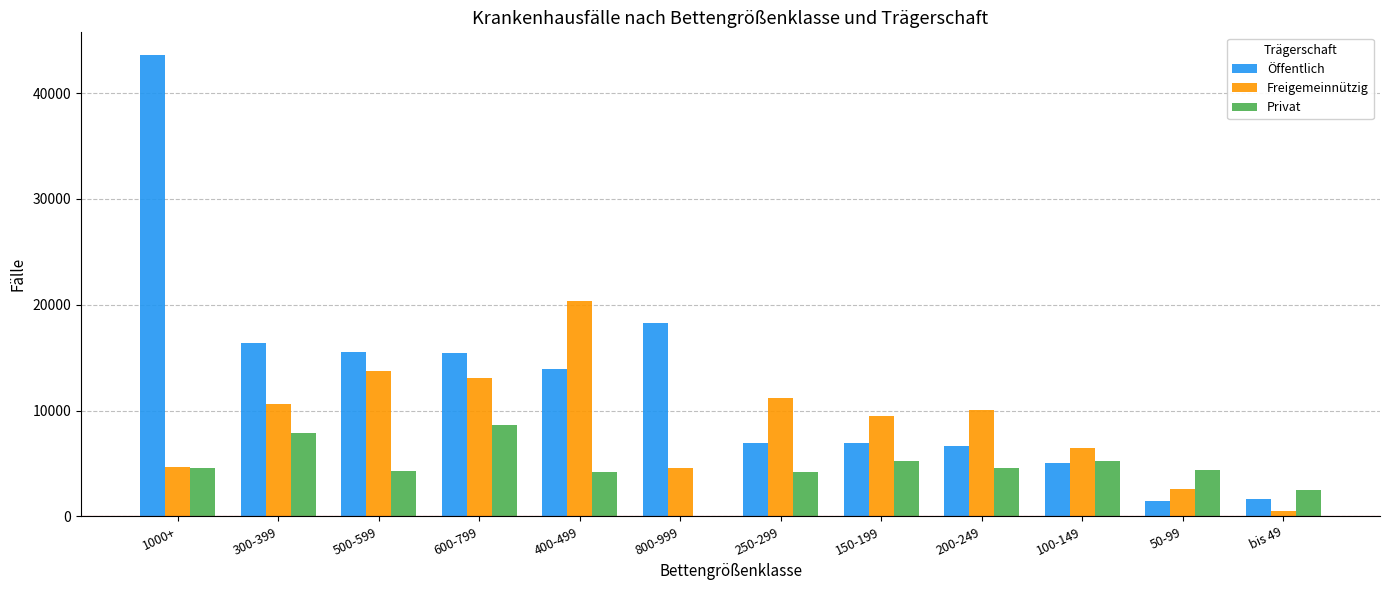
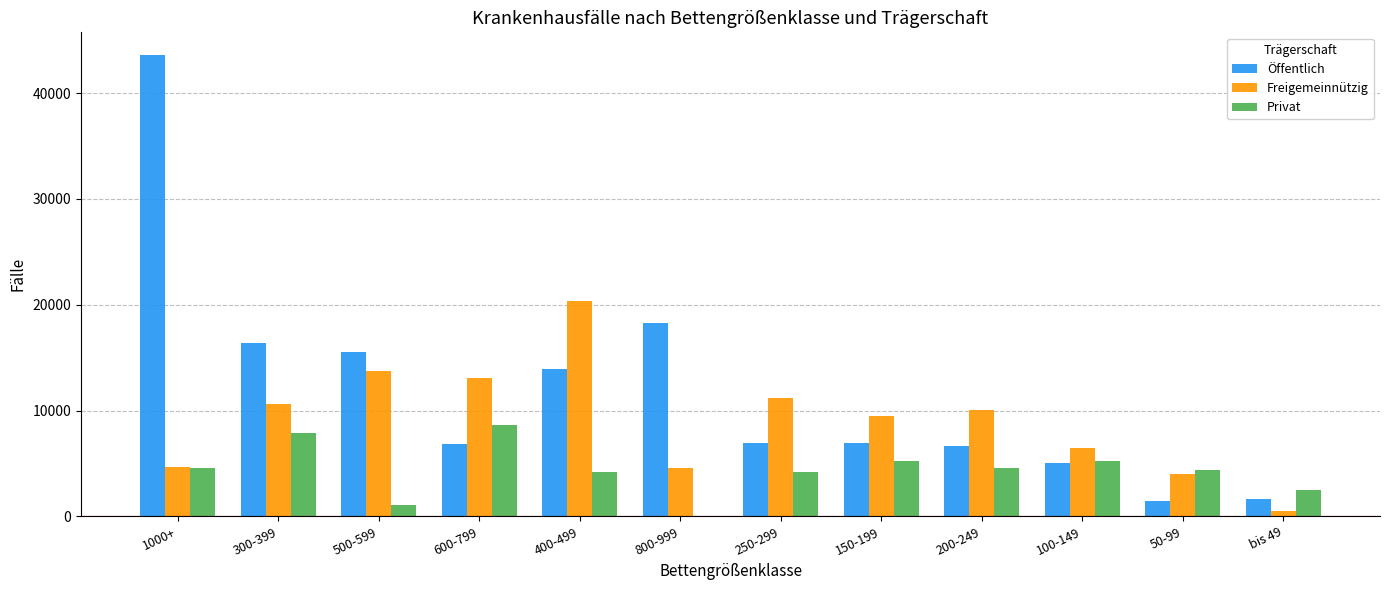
Privat, 500-599: 4300 -> 1000
Öffentlich, 600-799: 15400 -> 6900
Freigemeinnützig, 50-99: 2600 -> 4000
